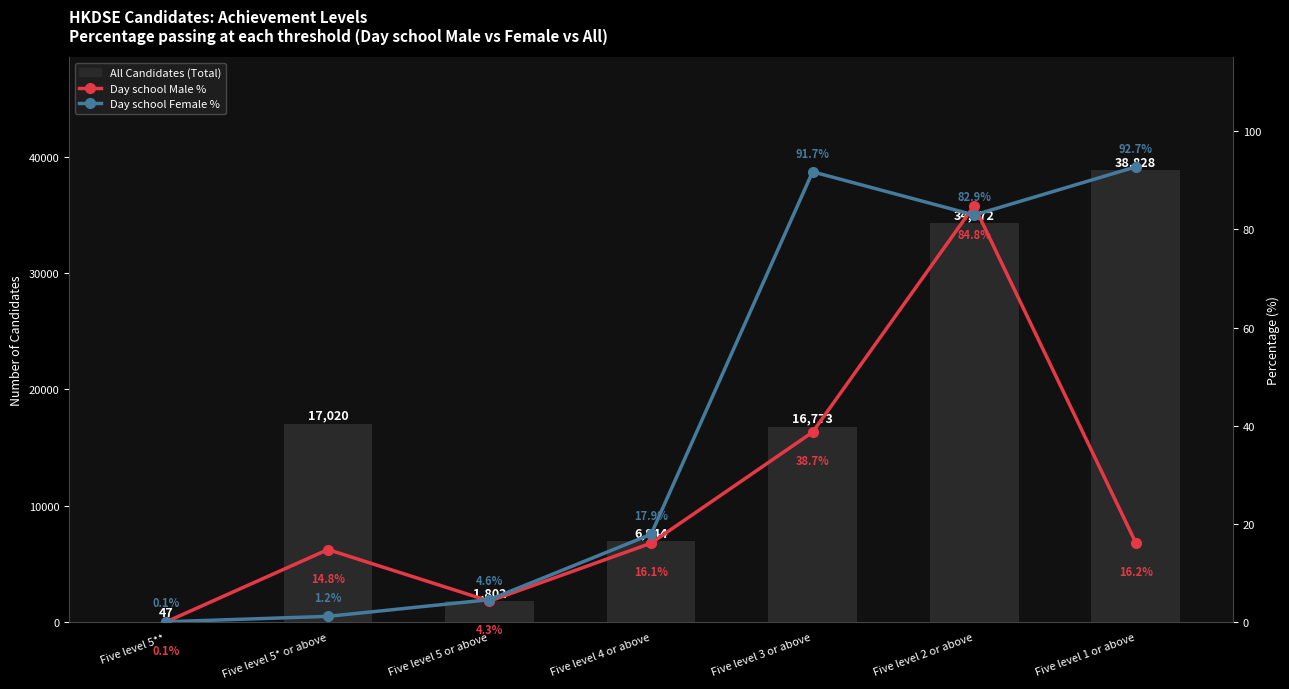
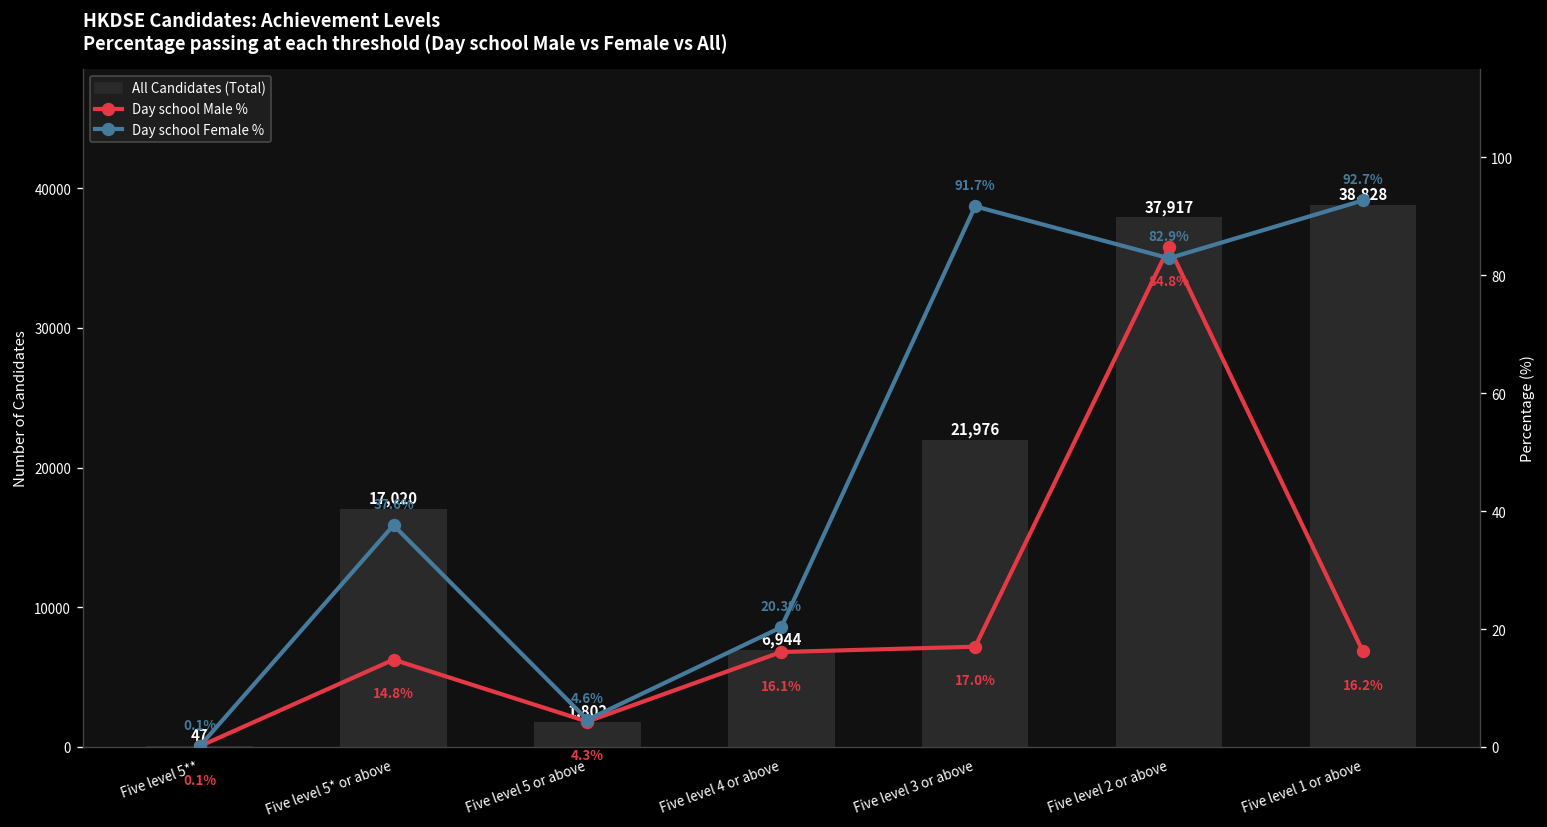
All Candidates (Total), Five level 3 or above: 16,773 -> 21,976
All Candidates (Total), Five level 2 or above: 34,272 -> 37,917
Day school Female %, Five level 5* or above: 1.2% -> 37.6%
Day school Female %, Five level 4 or above: 17.9% -> 20.3%
Day school Male %, Five level 3 or above: 38.7% -> 17.0%
